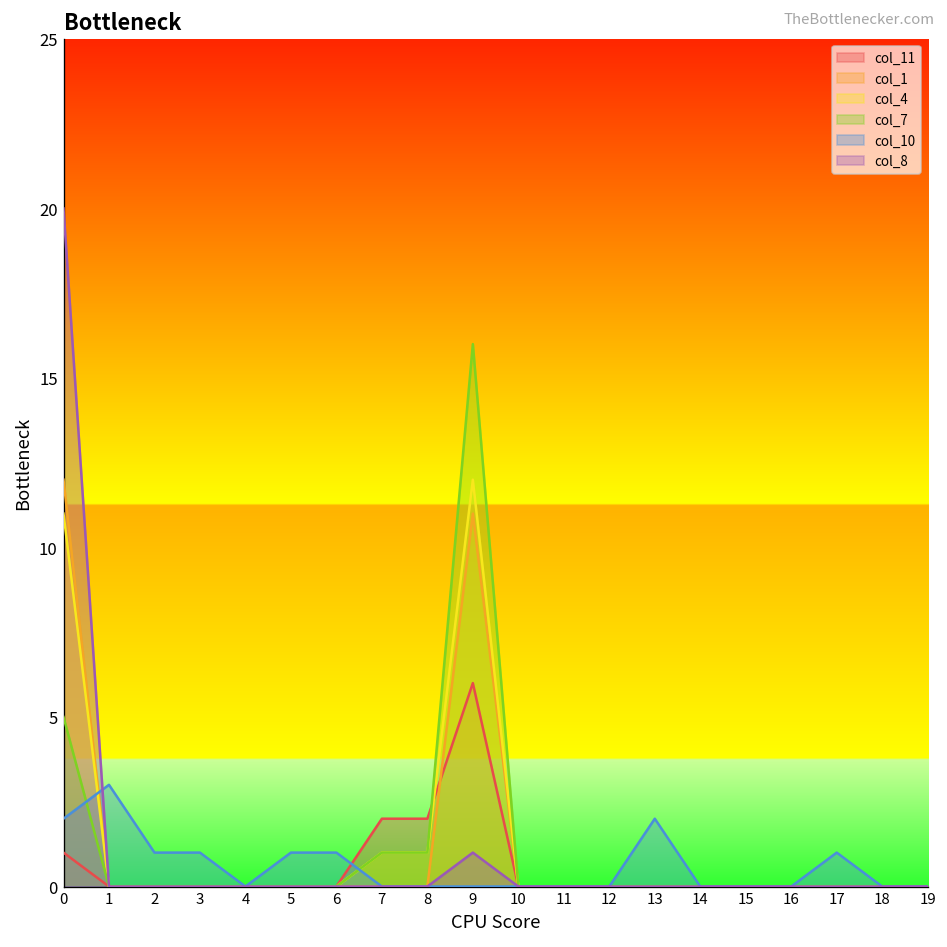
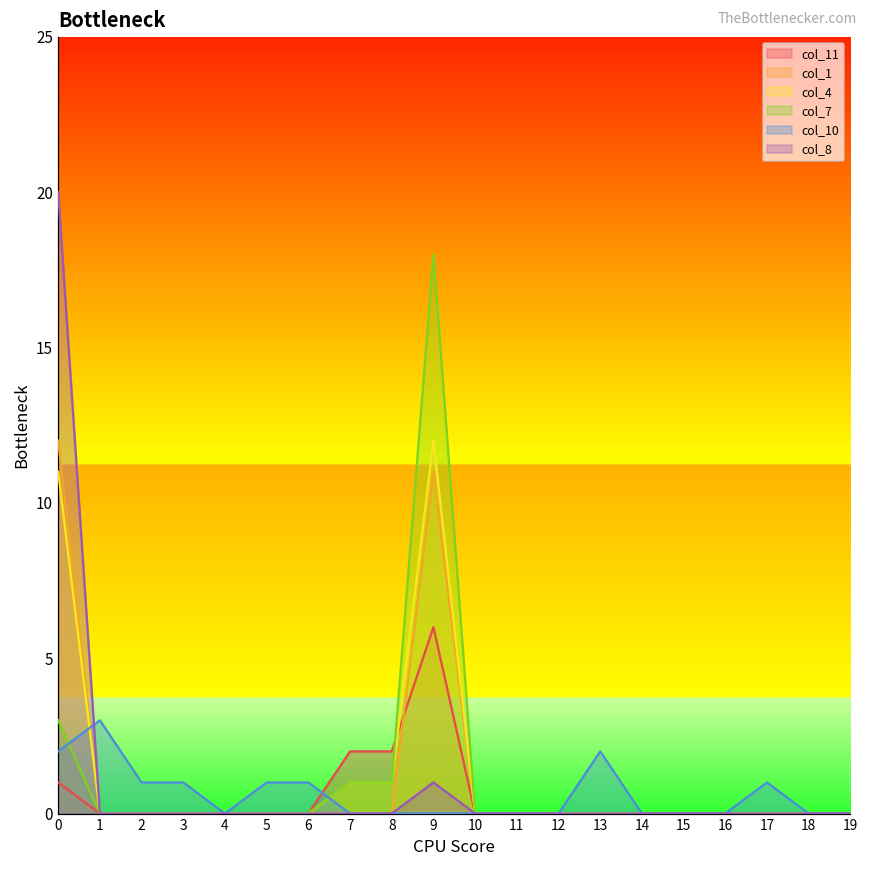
col_7, 0: 5 -> 3
col_7, 9: 16 -> 18
